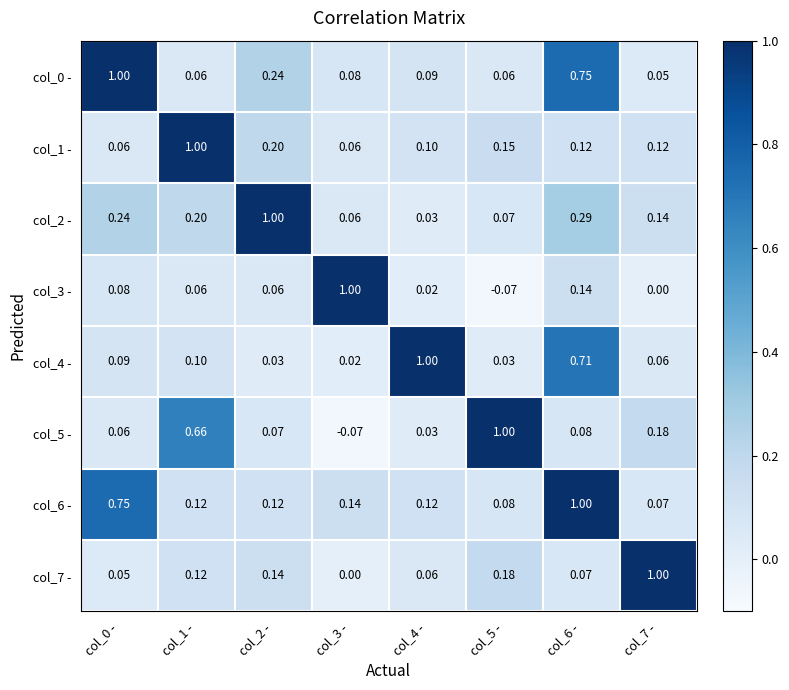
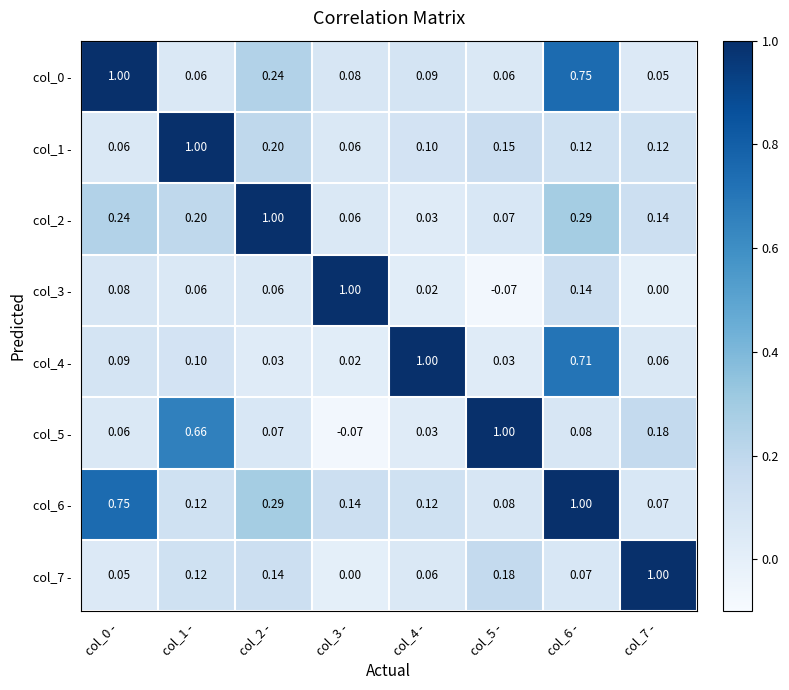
col_6 -, col_2 -: 0.12 -> 0.29
